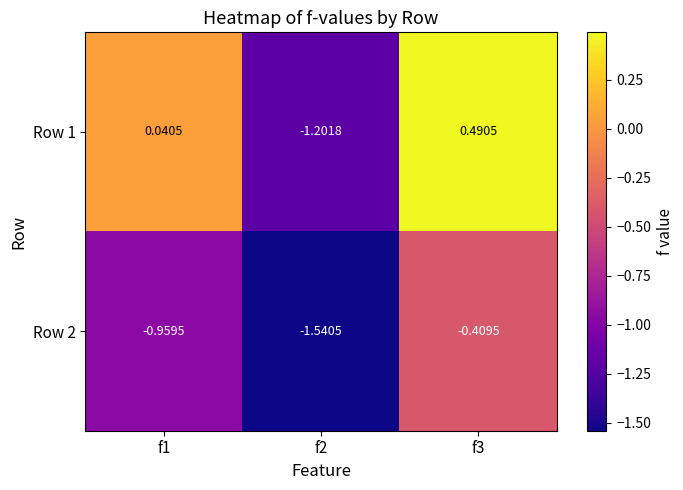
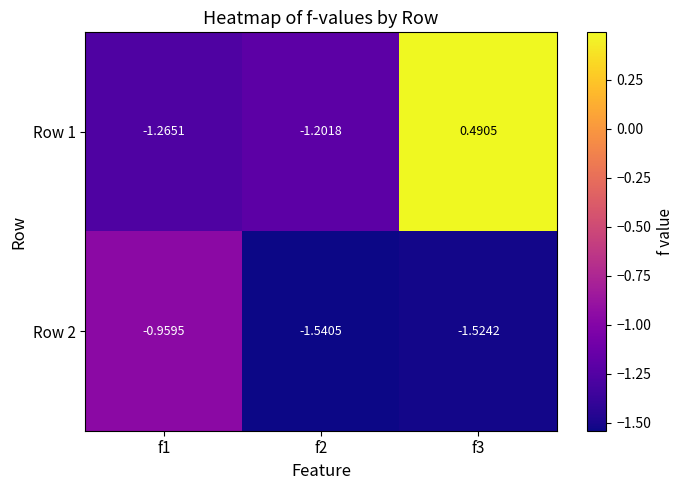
Row 1, f1: 0.0405 -> -1.2651
Row 2, f3: -0.4095 -> -1.5242
